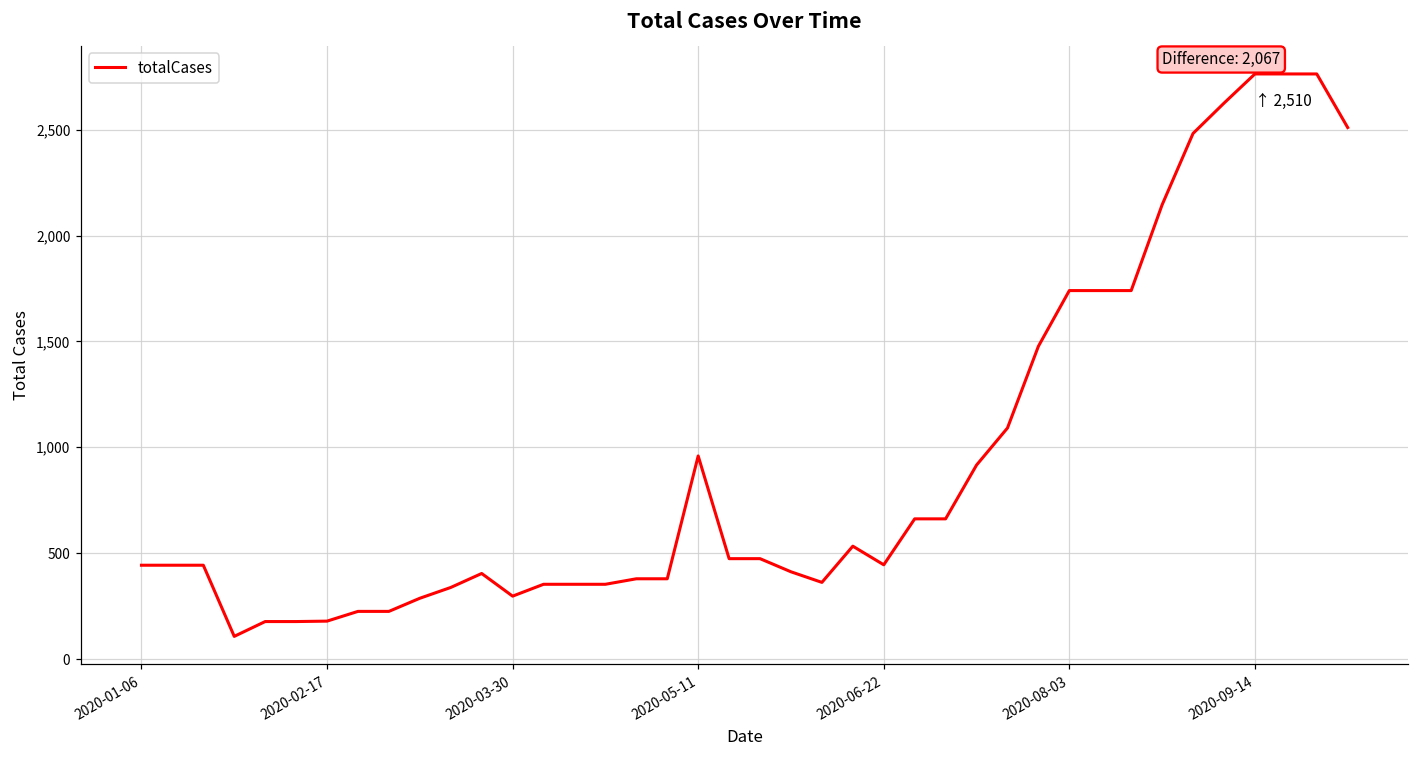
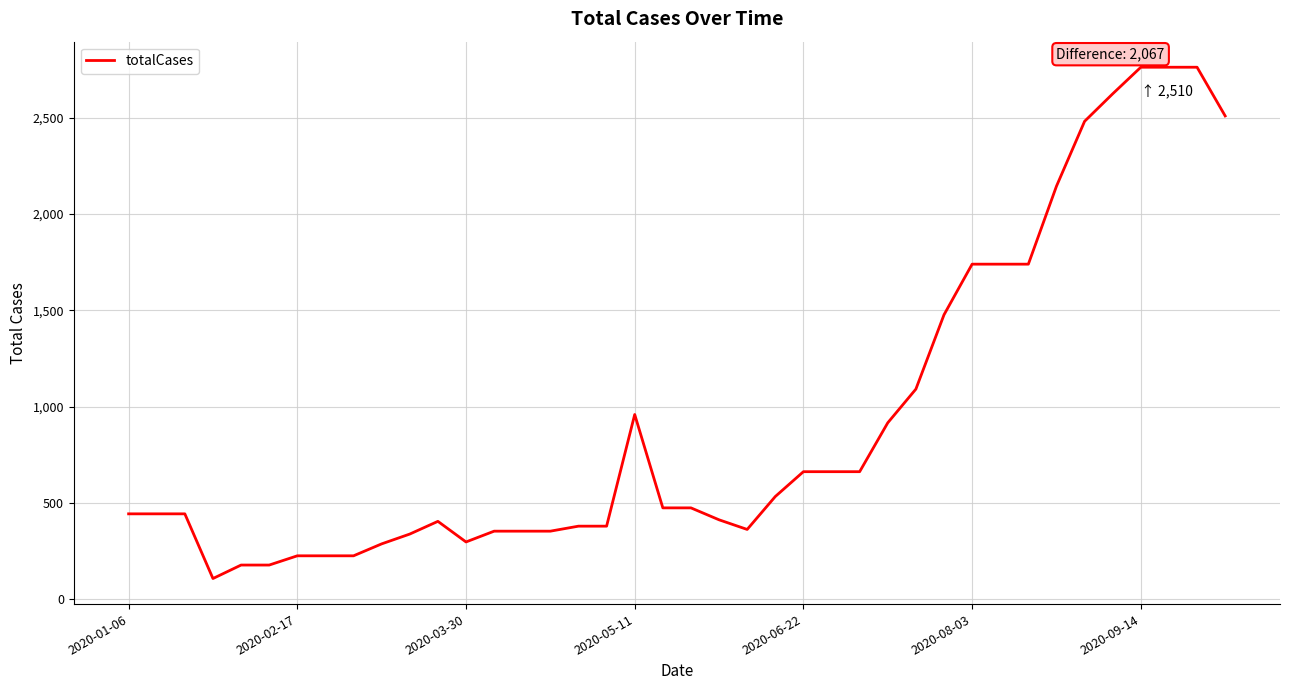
2020-02-17: 180 -> 230
2020-06-22: 450 -> 660
